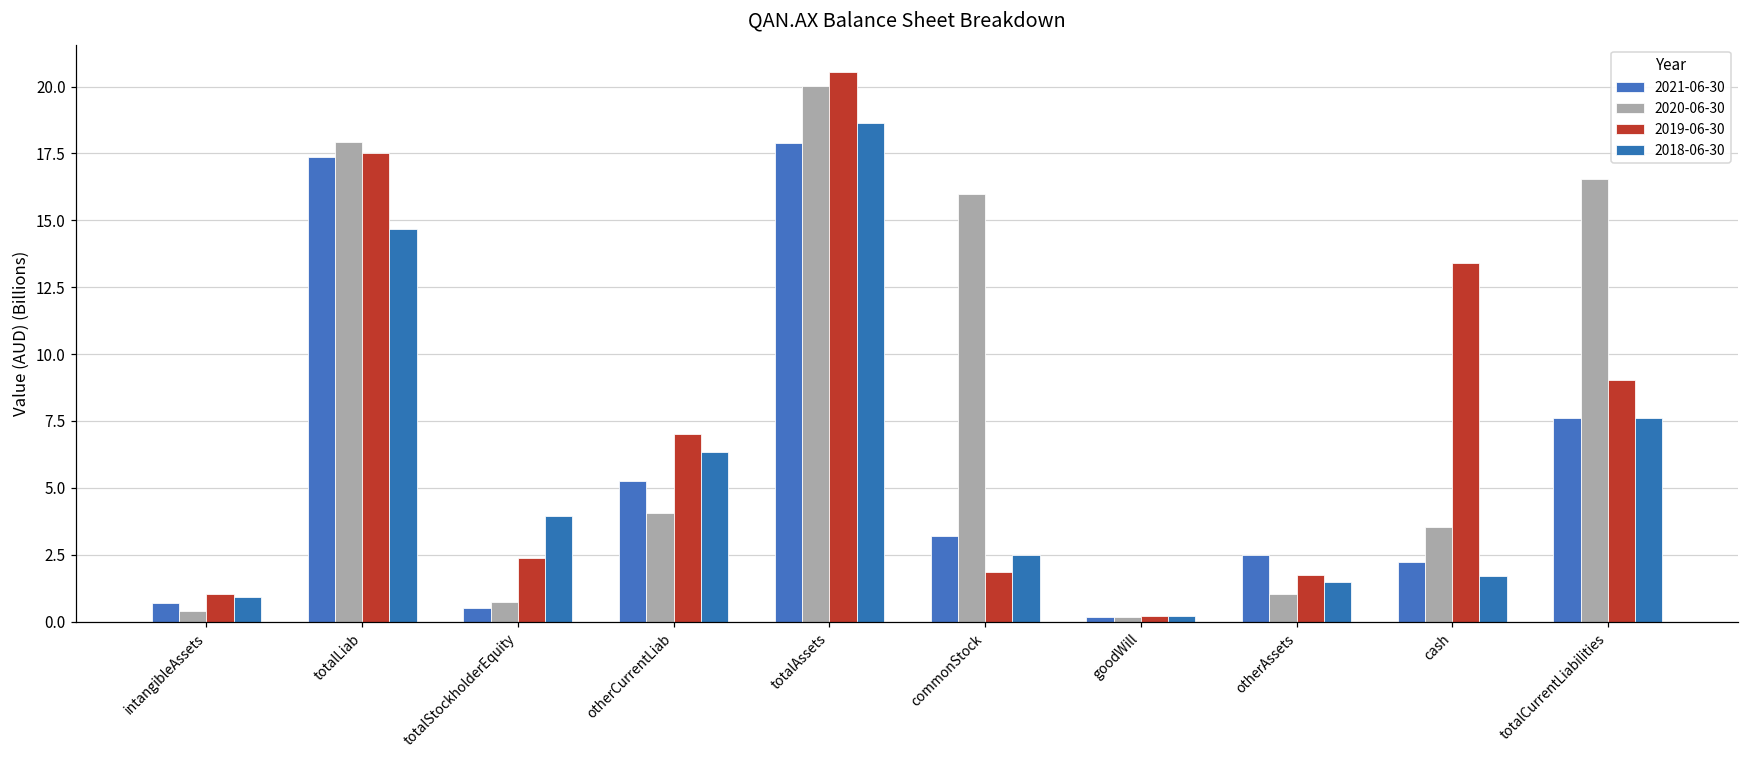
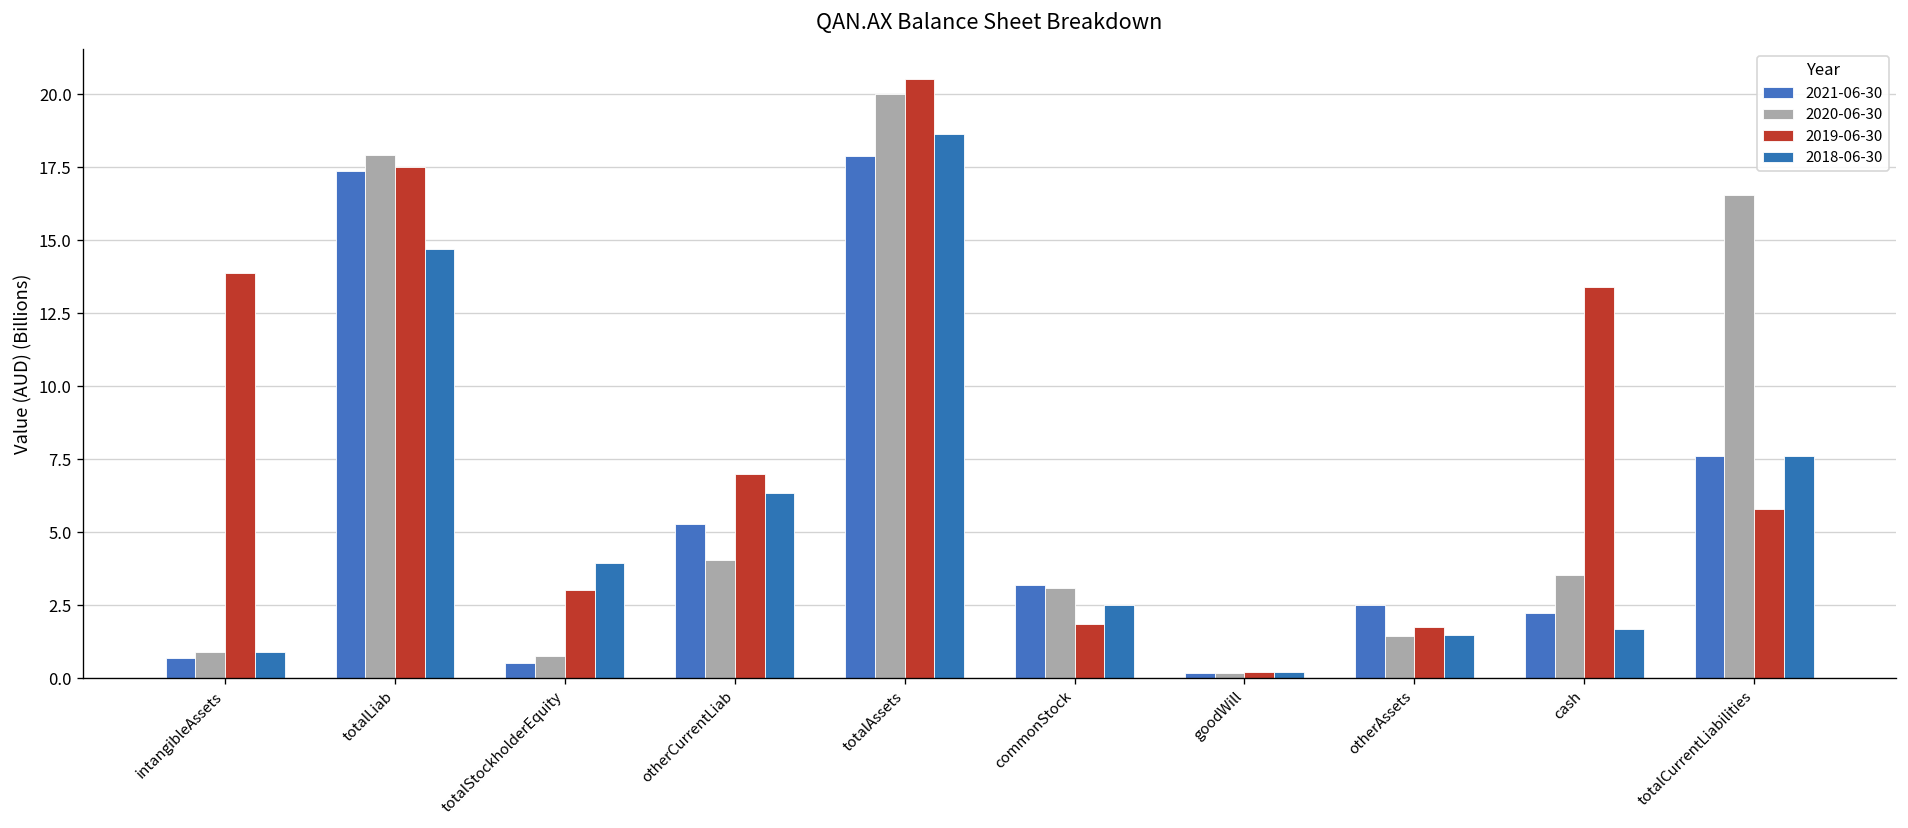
2020-06-30, intangibleAssets: 0.4 -> 0.9
2019-06-30, intangibleAssets: 1.0 -> 13.9
2019-06-30, totalStockholderEquity: 2.4 -> 3.0
2020-06-30, commonStock: 16.0 -> 3.1
2020-06-30, otherAssets: 1.0 -> 1.5
2019-06-30, totalCurrentLiabilities: 9.0 -> 5.8
